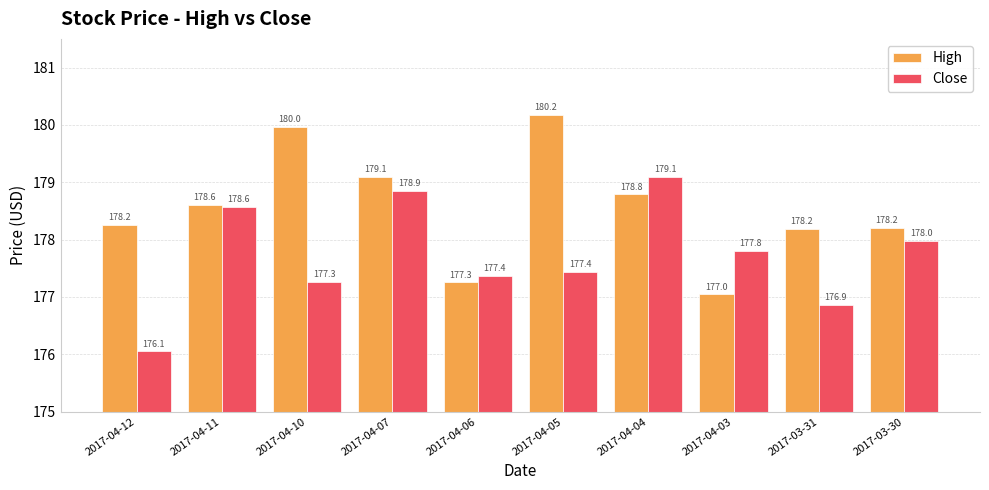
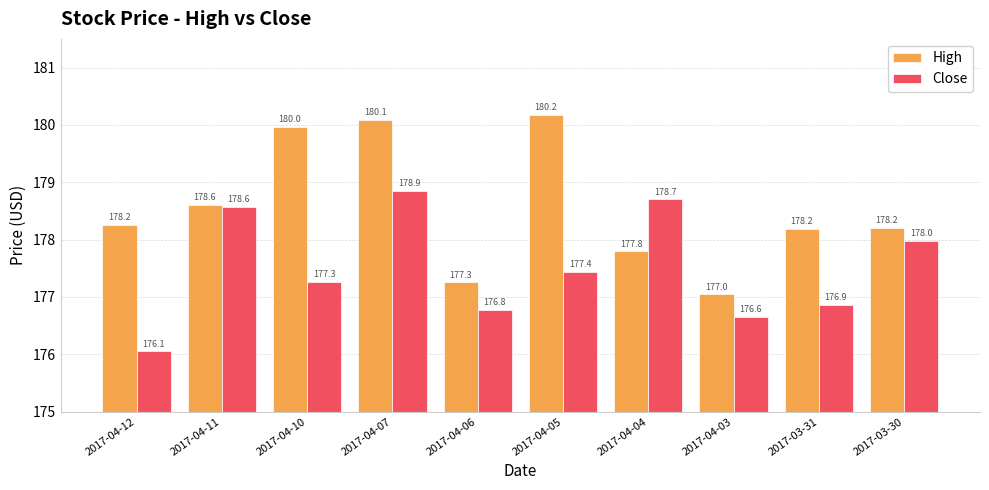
High, 2017-04-07: 179.1 -> 180.1
Close, 2017-04-06: 177.4 -> 176.8
High, 2017-04-04: 178.8 -> 177.8
Close, 2017-04-04: 179.1 -> 178.7
Close, 2017-04-03: 177.8 -> 176.6
